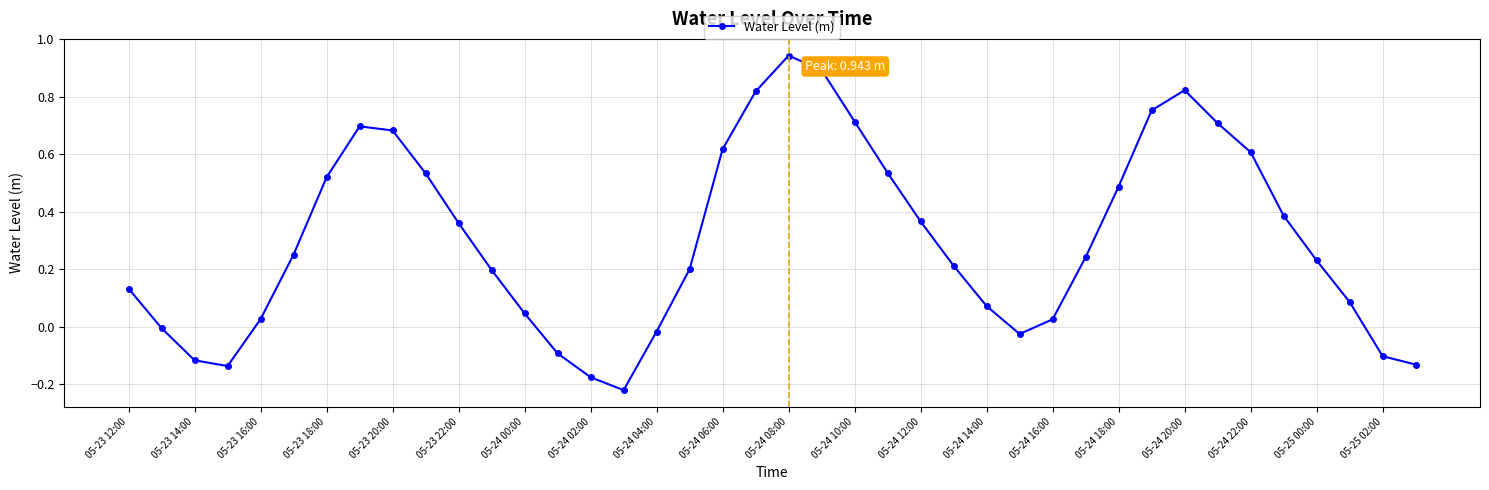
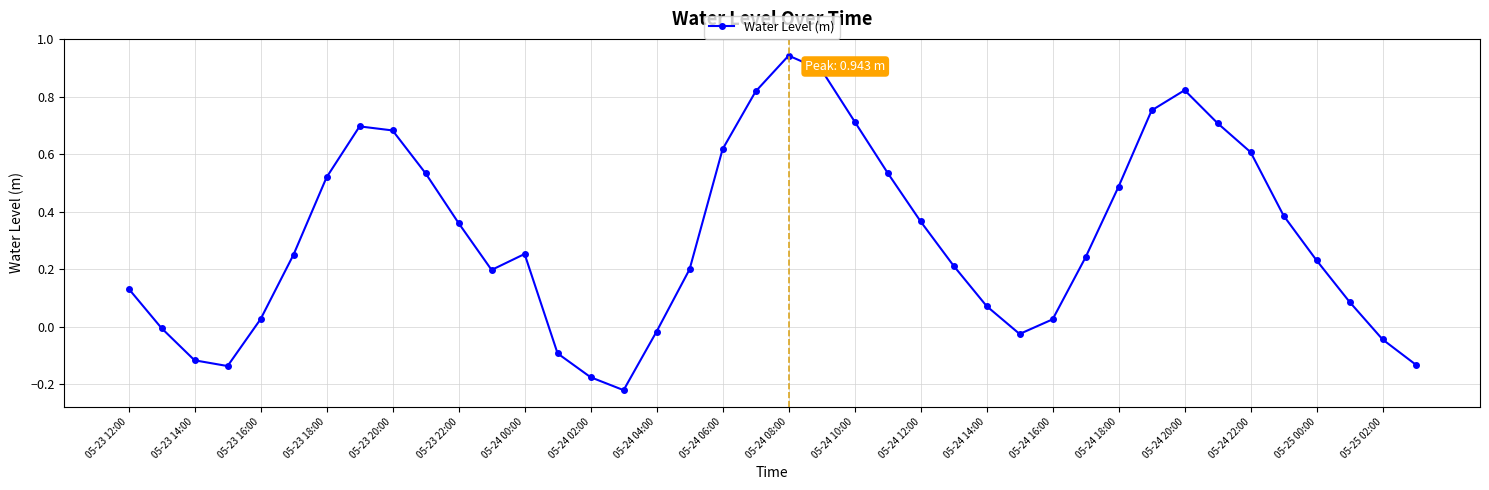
05-24 00:00: 0.05 -> 0.25
05-25 02:00: -0.10 -> -0.04
